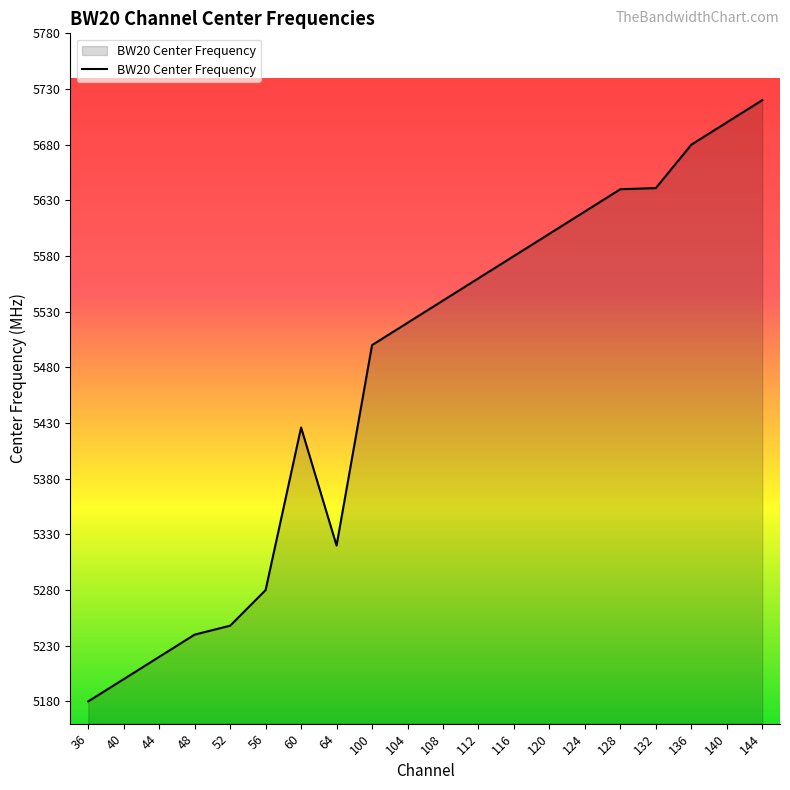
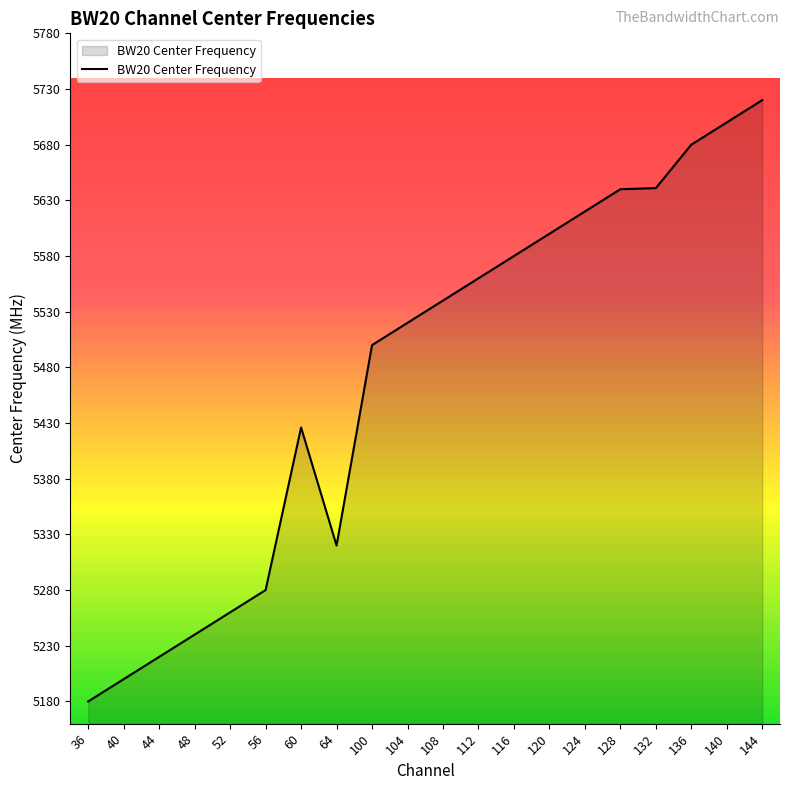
52: 5248 -> 5260
